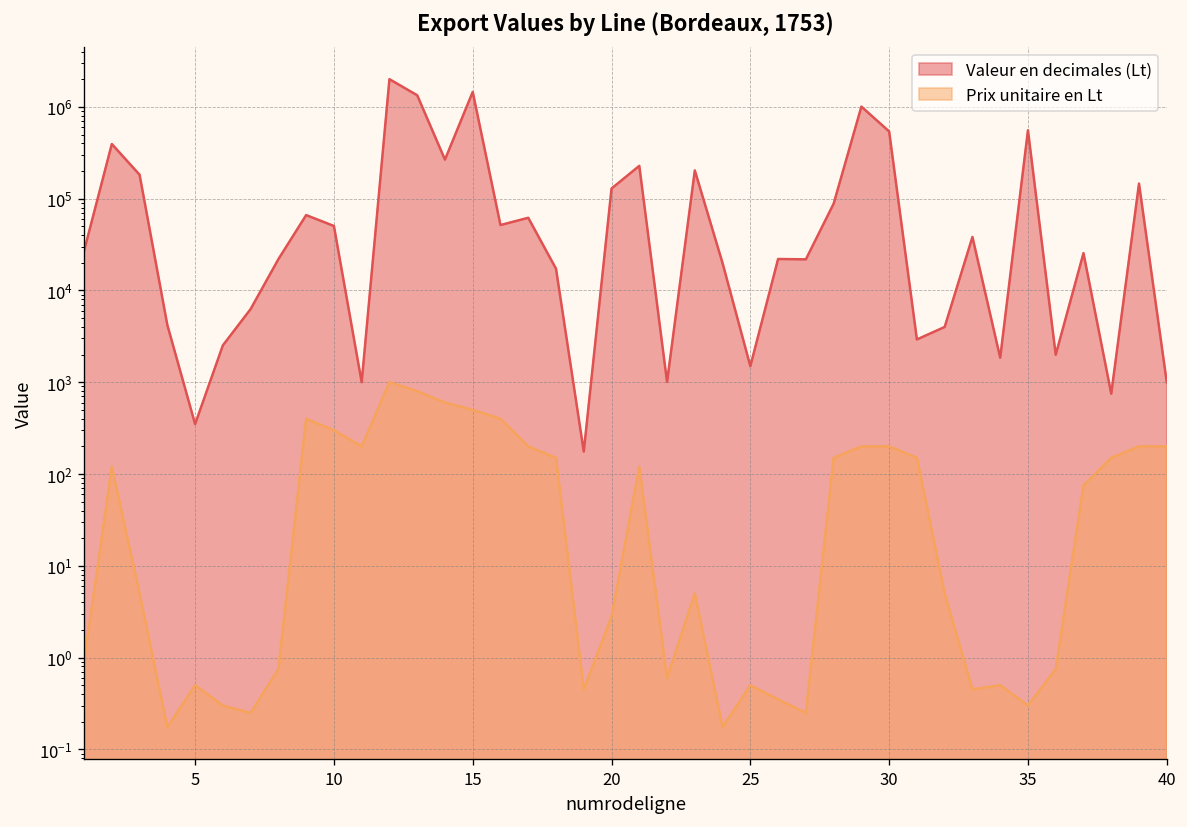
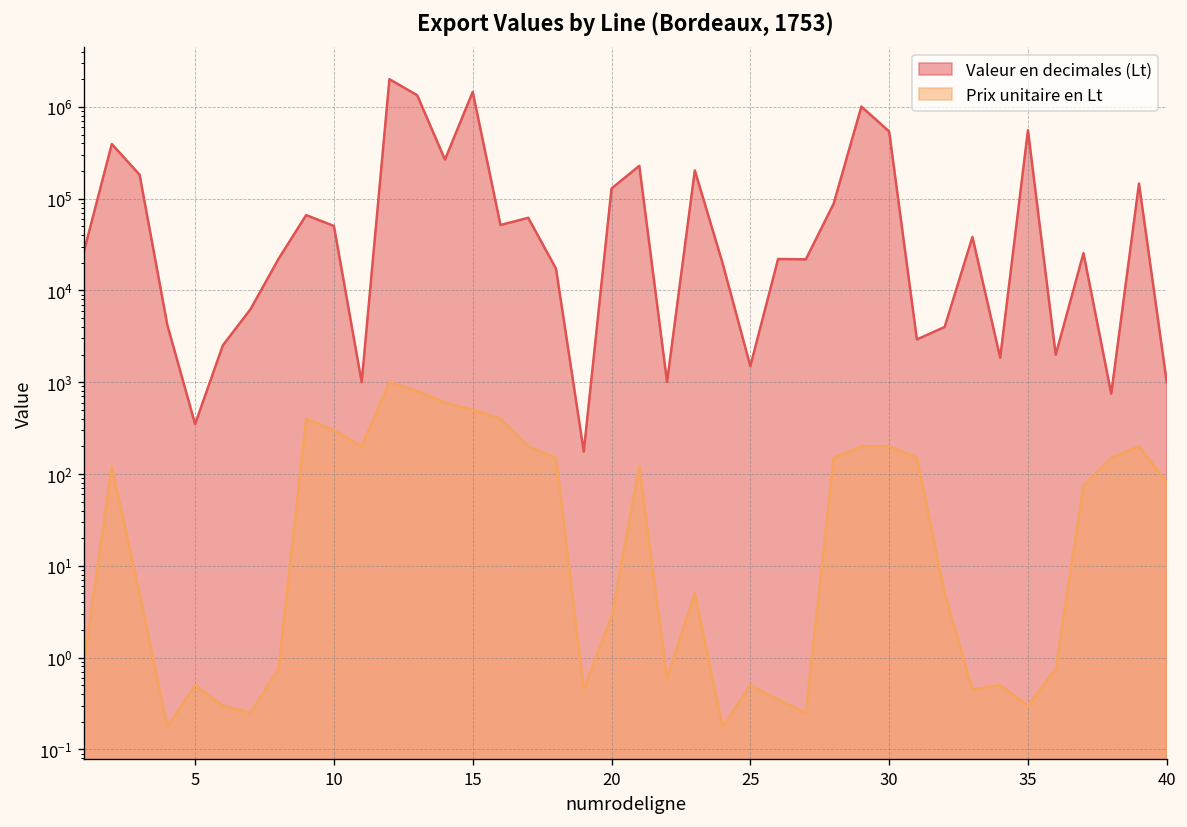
Prix unitaire en Lt, 40: 200 -> 80
